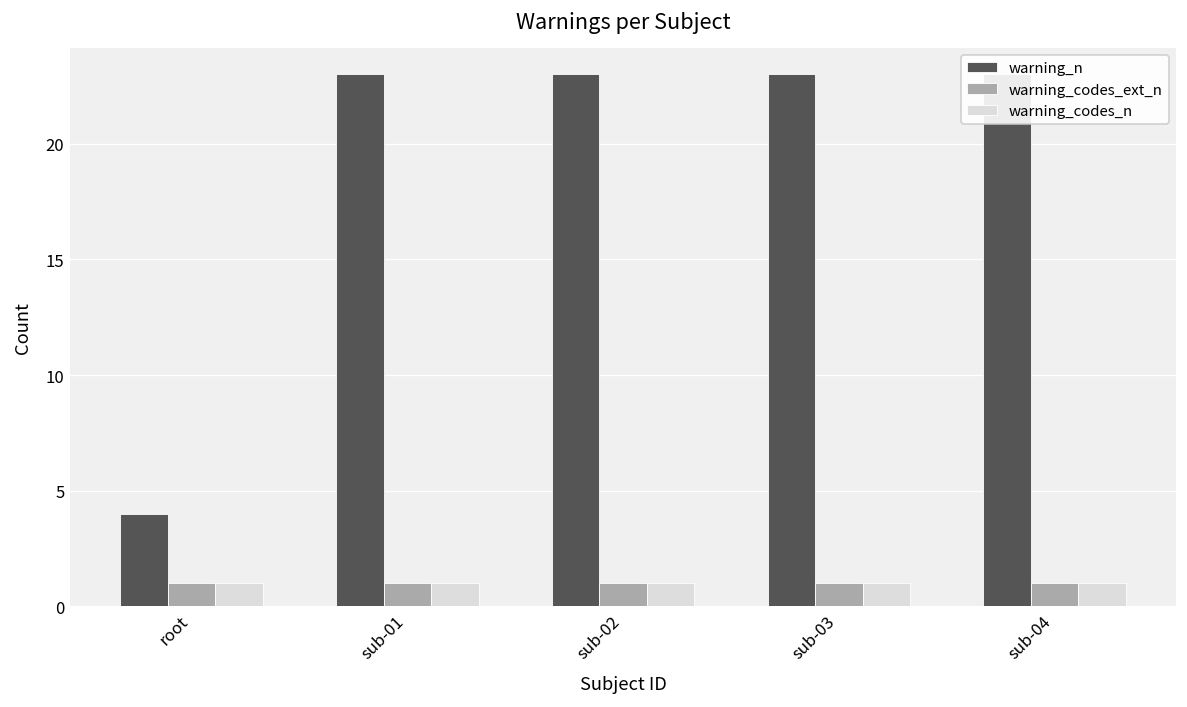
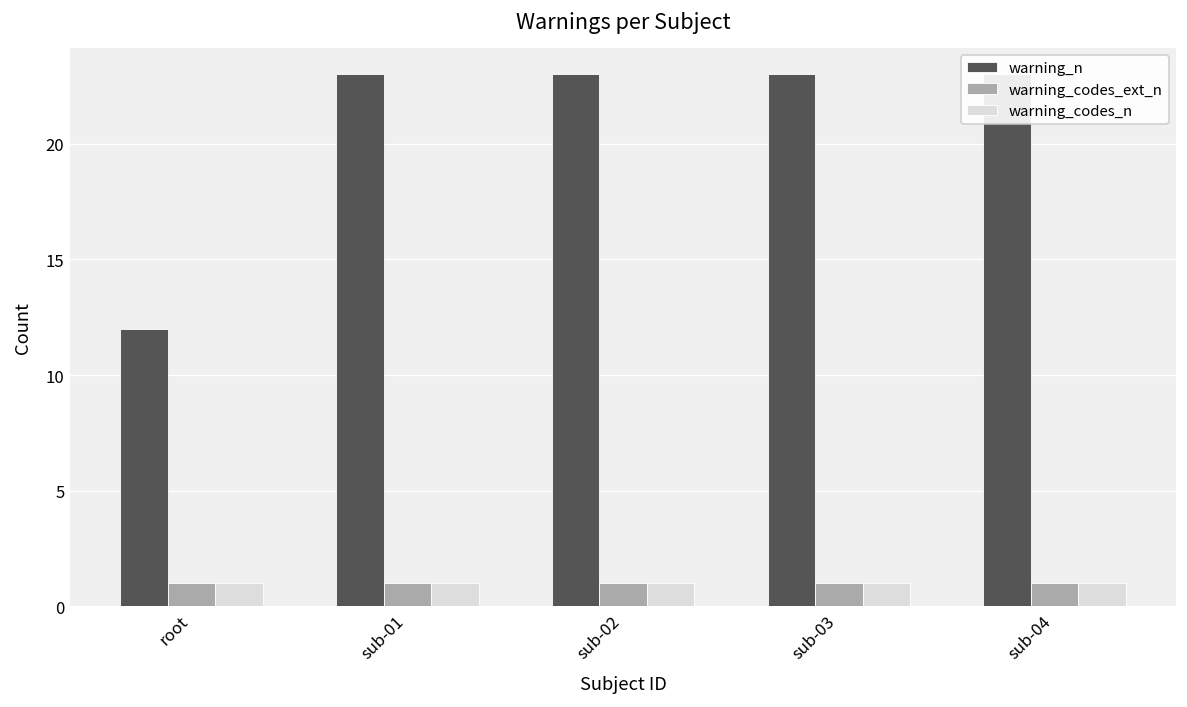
warning_n, root: 4 -> 12
